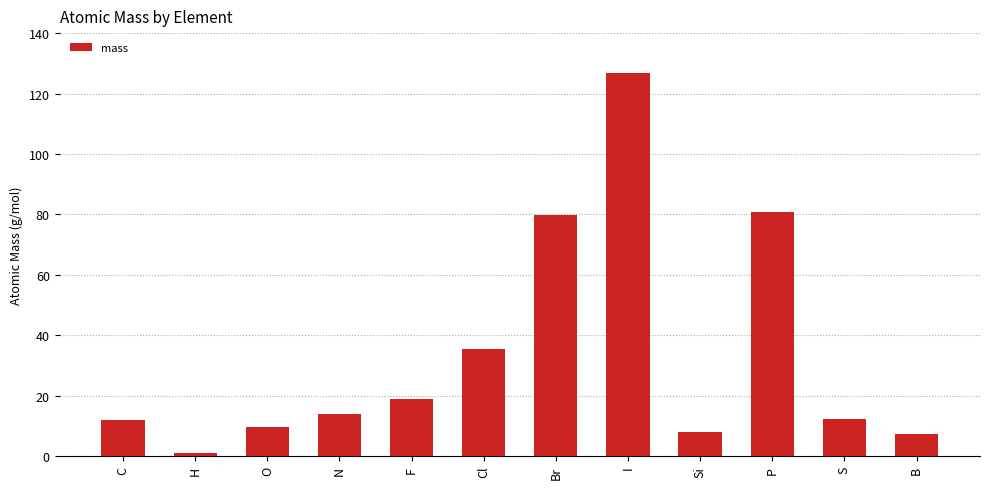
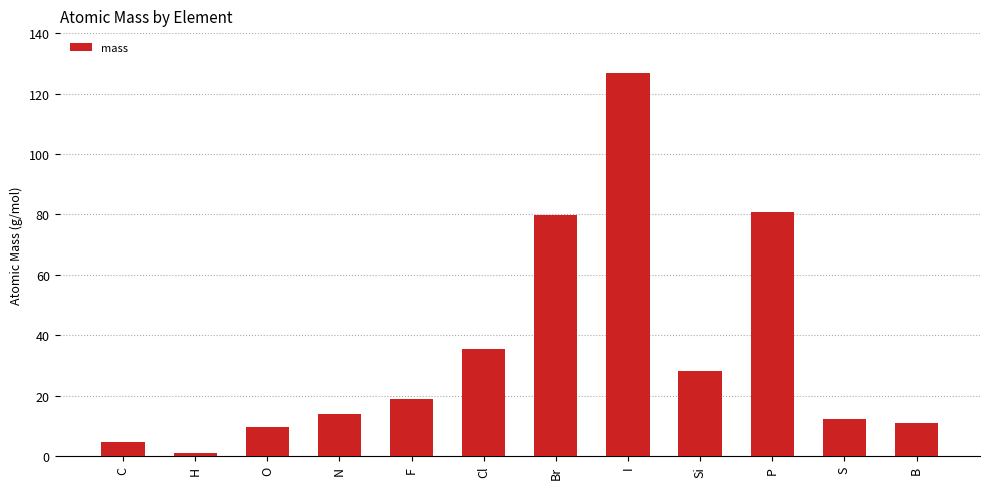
C: 12 -> 5
Si: 8 -> 28
B: 7 -> 11
